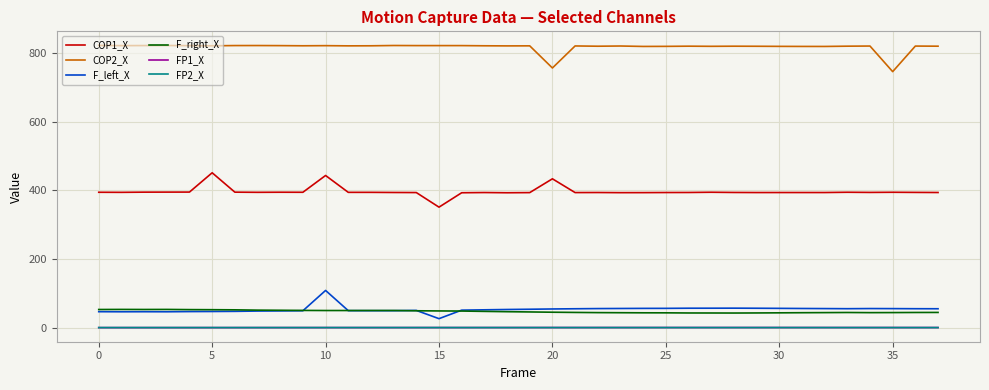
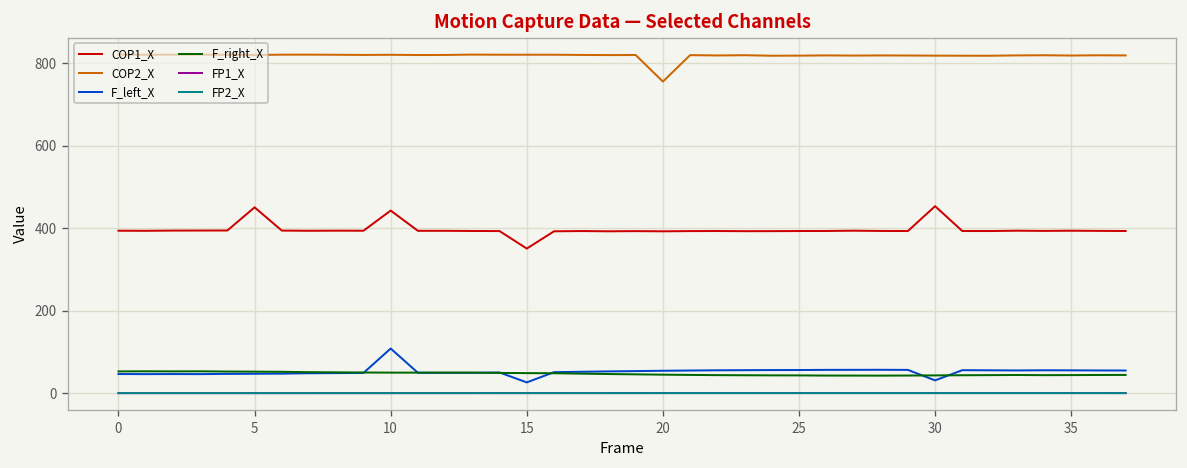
COP1_X, 20: 430 -> 390
COP1_X, 30: 390 -> 450
F_left_X, 30: 60 -> 30
COP2_X, 35: 750 -> 820
